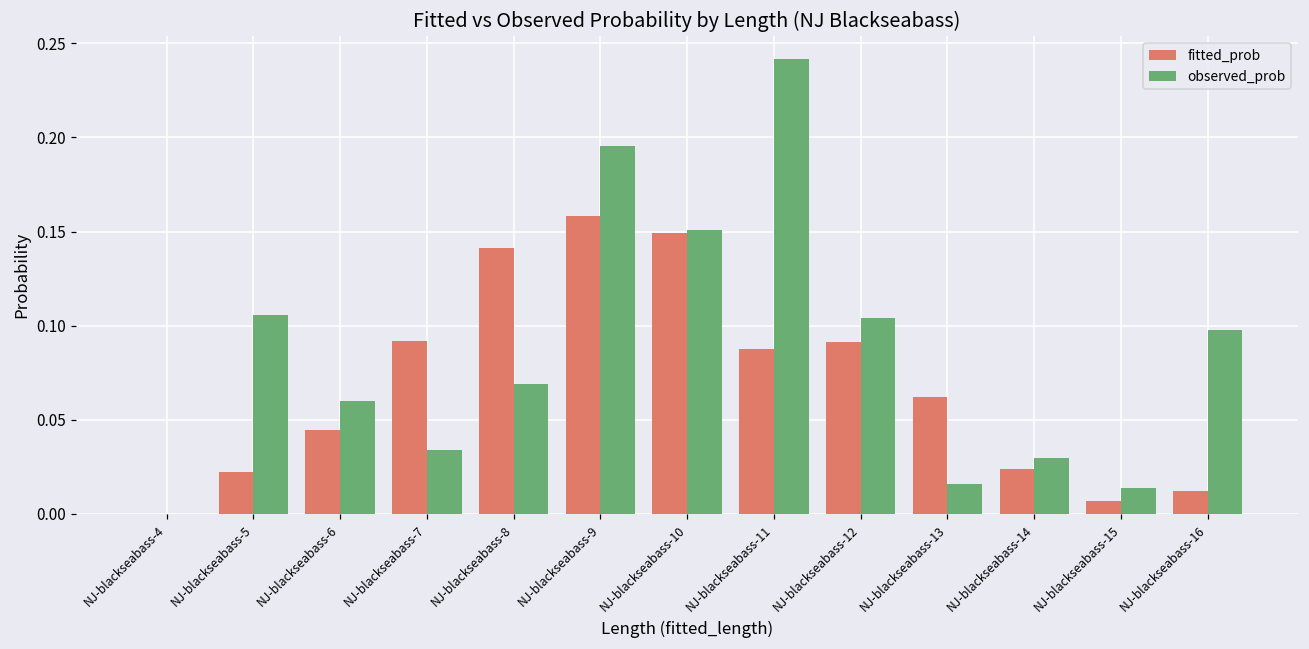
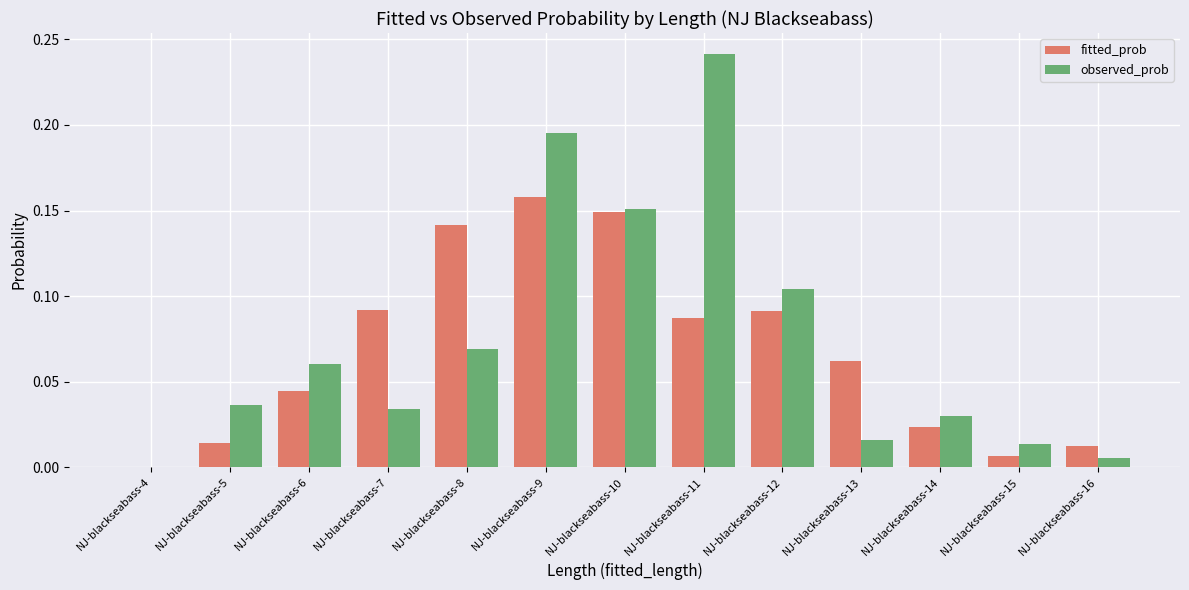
fitted_prob, NJ-blackseabass-5: 0.022 -> 0.014
observed_prob, NJ-blackseabass-5: 0.106 -> 0.037
observed_prob, NJ-blackseabass-16: 0.098 -> 0.005
